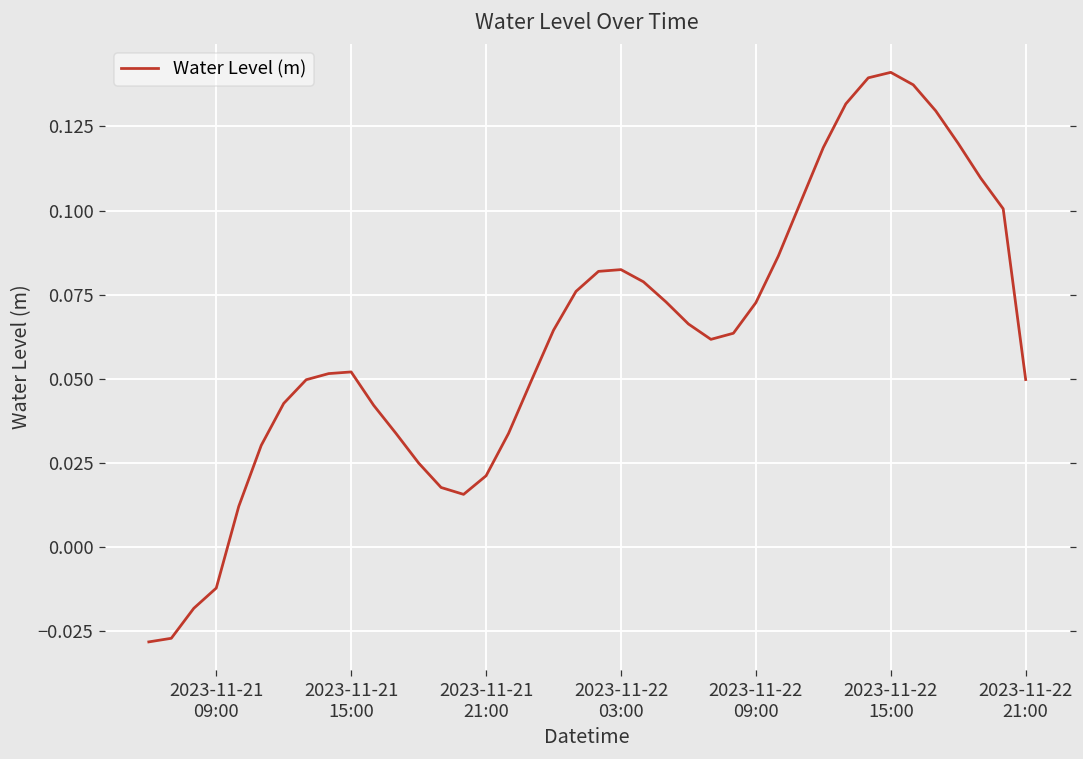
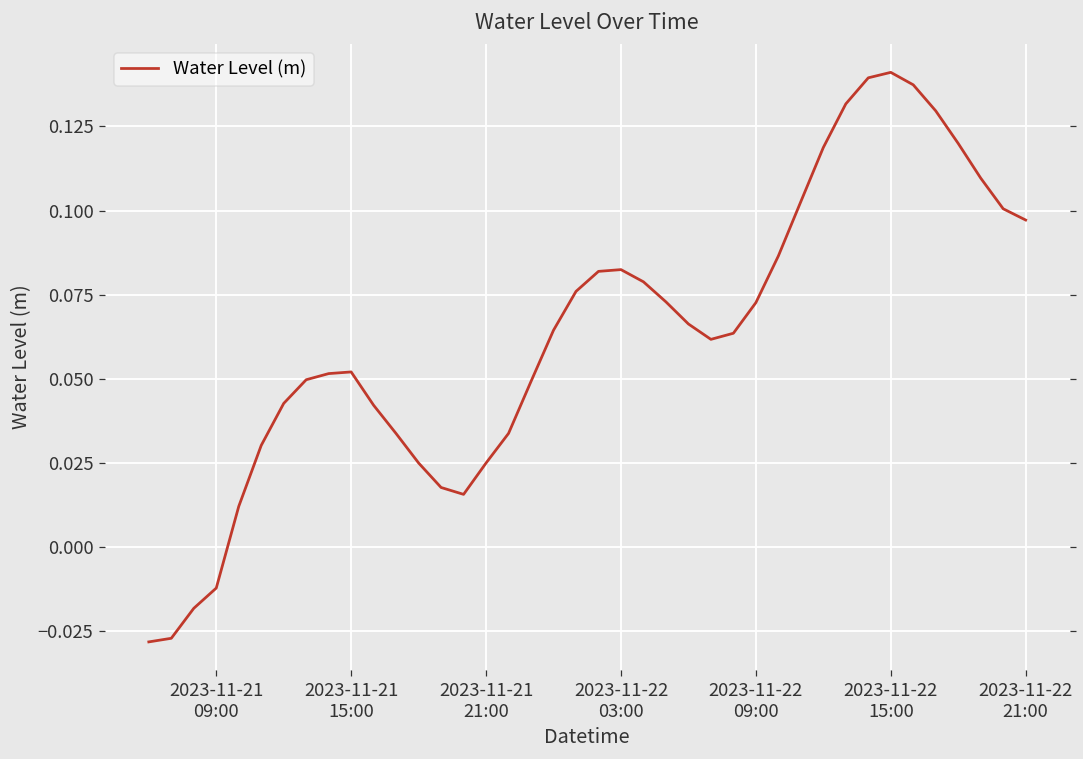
2023-11-21 21:00: 0.021 -> 0.025
2023-11-22 21:00: 0.050 -> 0.097
